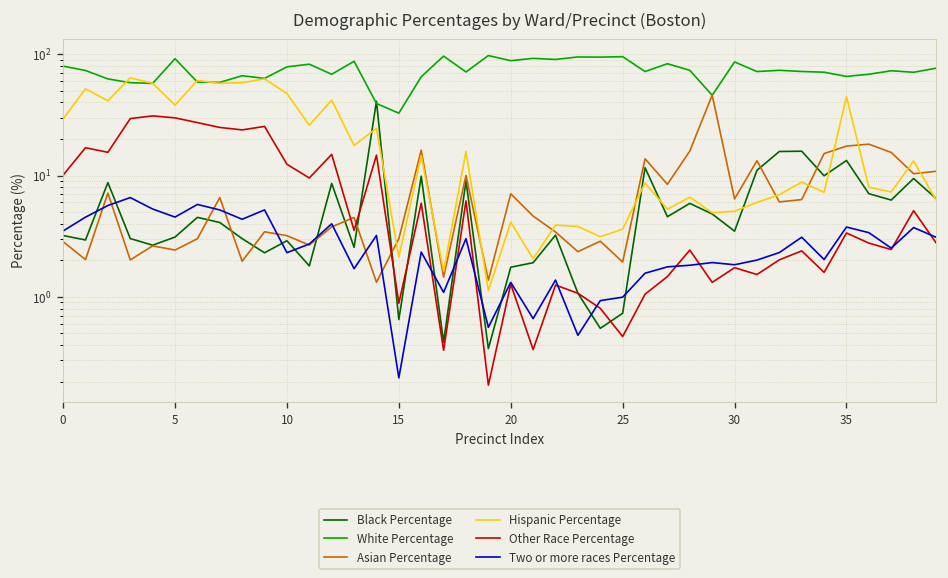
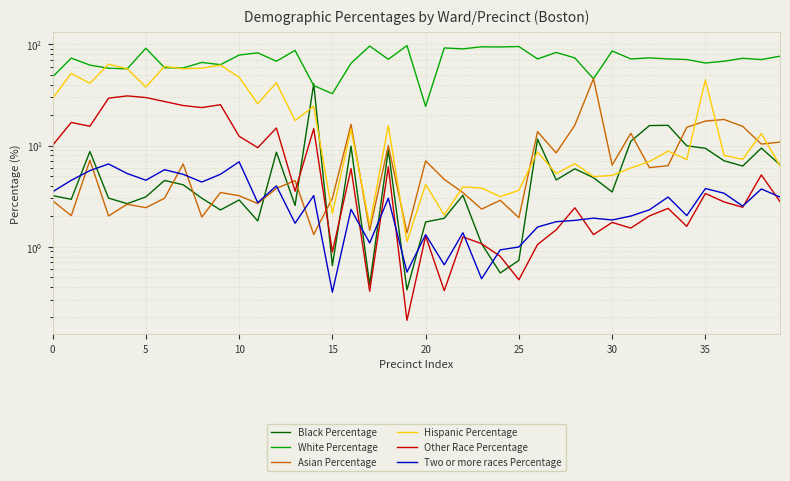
White Percentage, 0: 80 -> 50
Two or more races Percentage, 10: 2.3 -> 7
Two or more races Percentage, 15: 0.22 -> 0.36
White Percentage, 20: 90 -> 24
Black Percentage, 35: 13 -> 9
